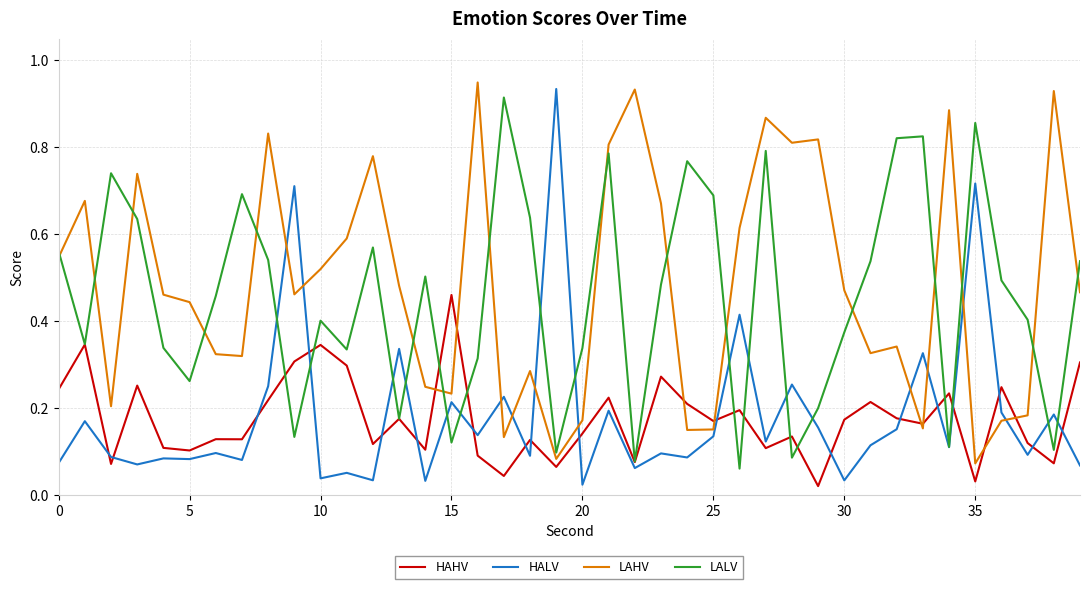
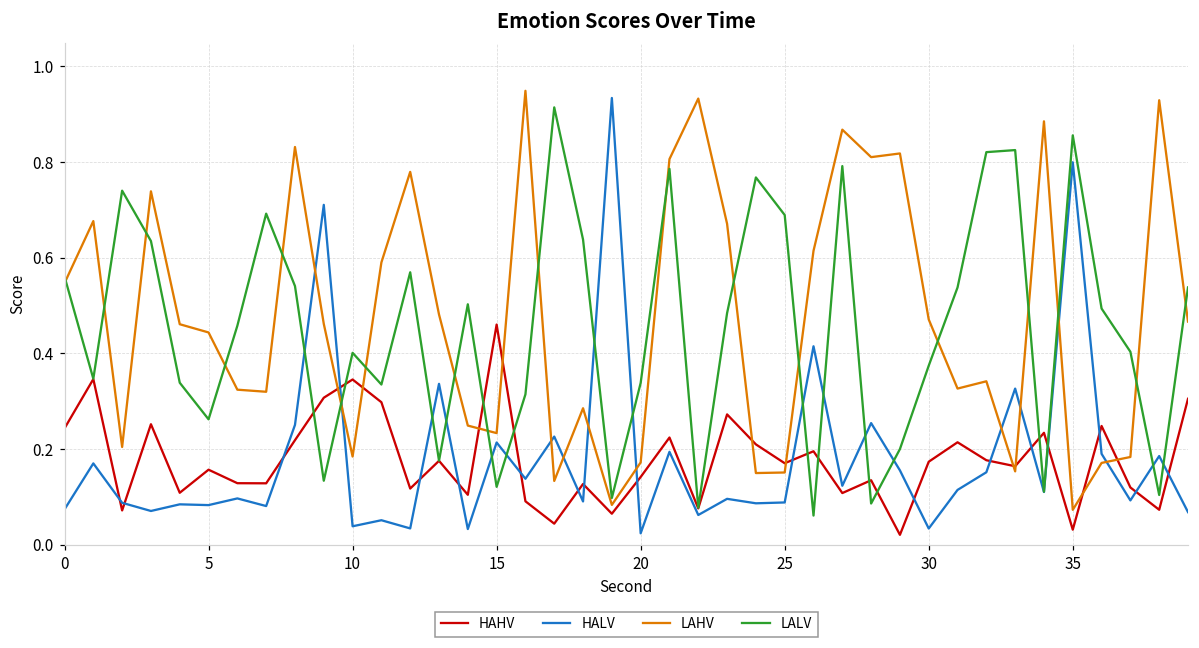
HAHV, 5: 0.10 -> 0.16
LAHV, 10: 0.52 -> 0.18
HALV, 25: 0.13 -> 0.09
HALV, 35: 0.72 -> 0.80
